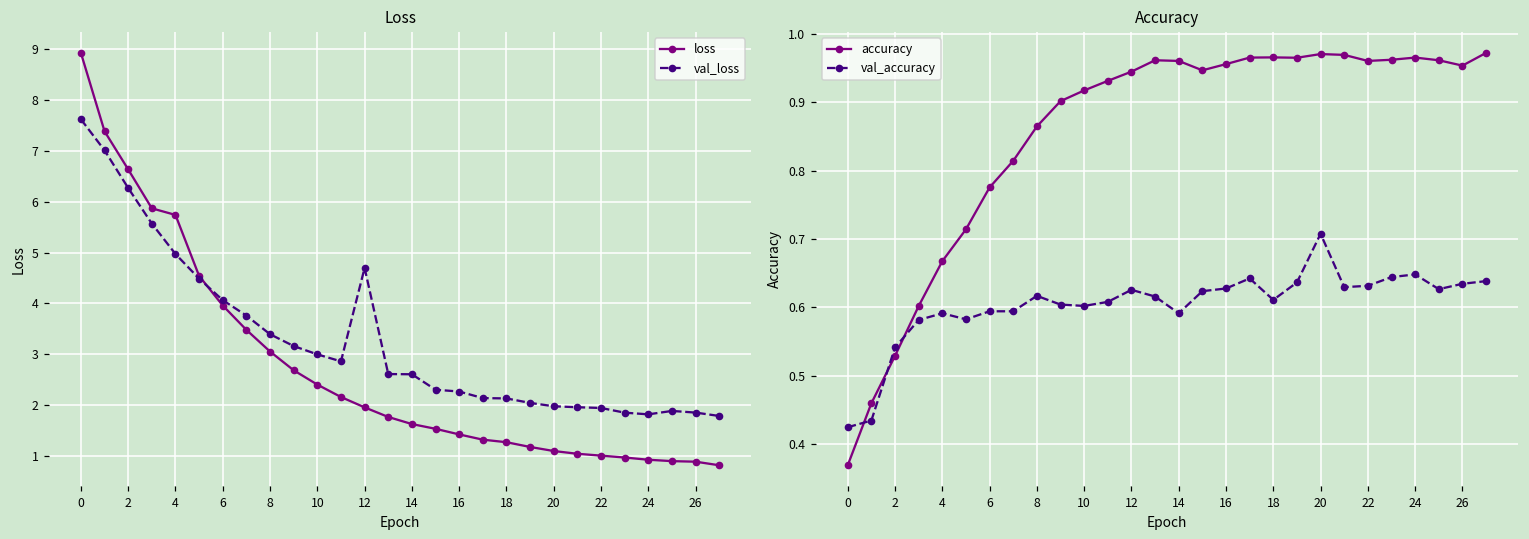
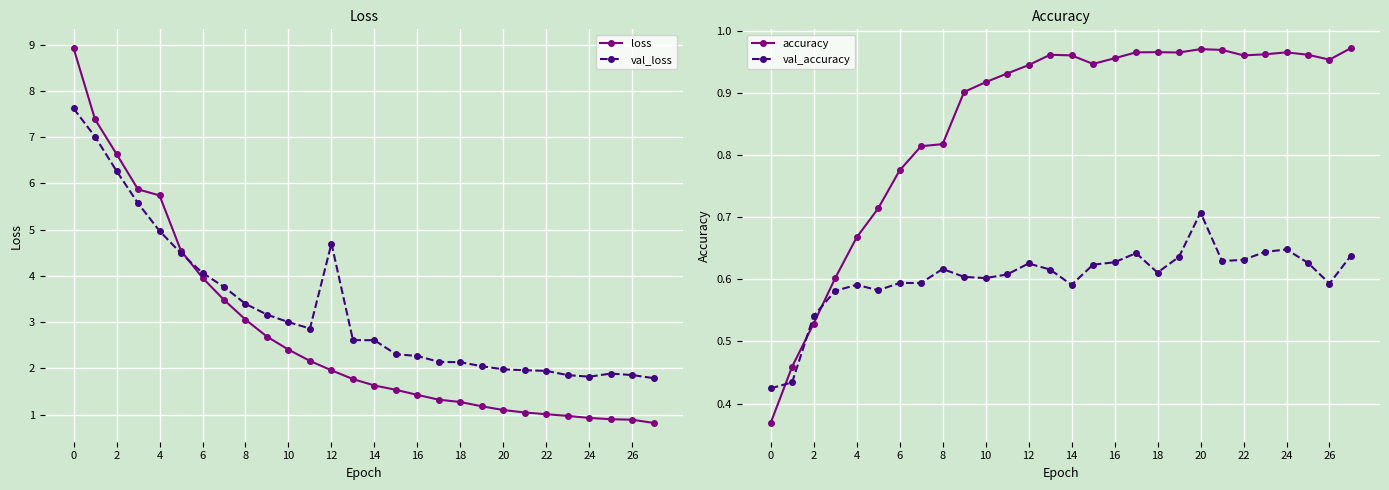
Accuracy, accuracy, 8: 0.86 -> 0.82
Accuracy, val_accuracy, 26: 0.63 -> 0.59
